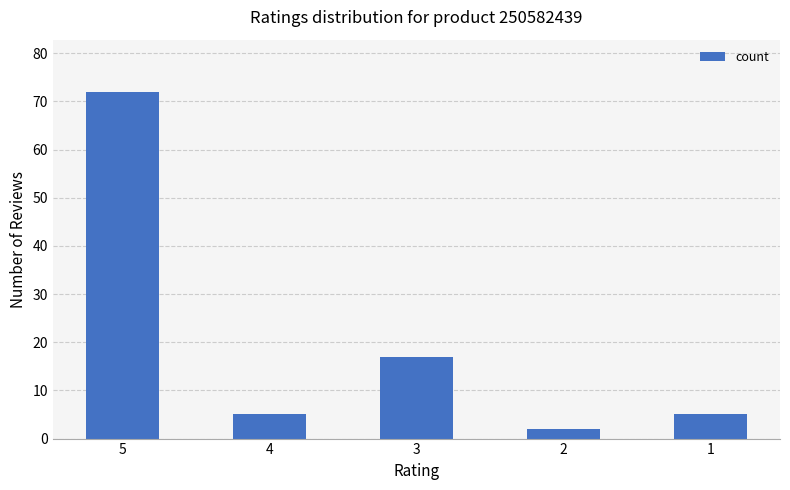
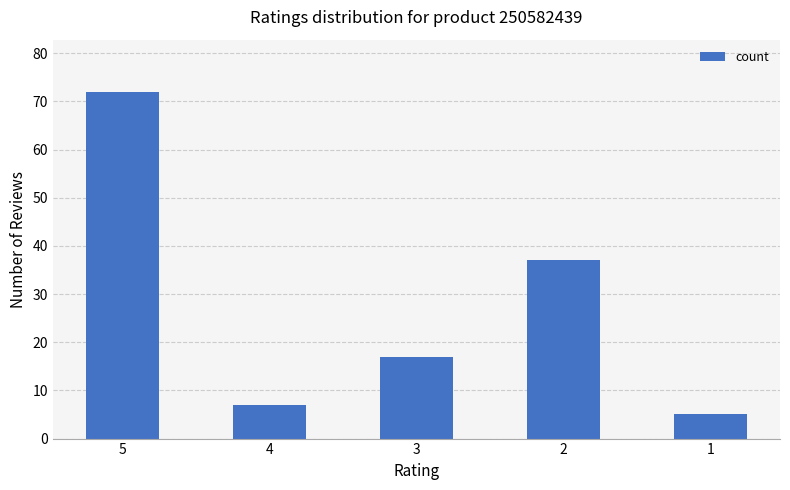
4: 5 -> 7
2: 2 -> 37
